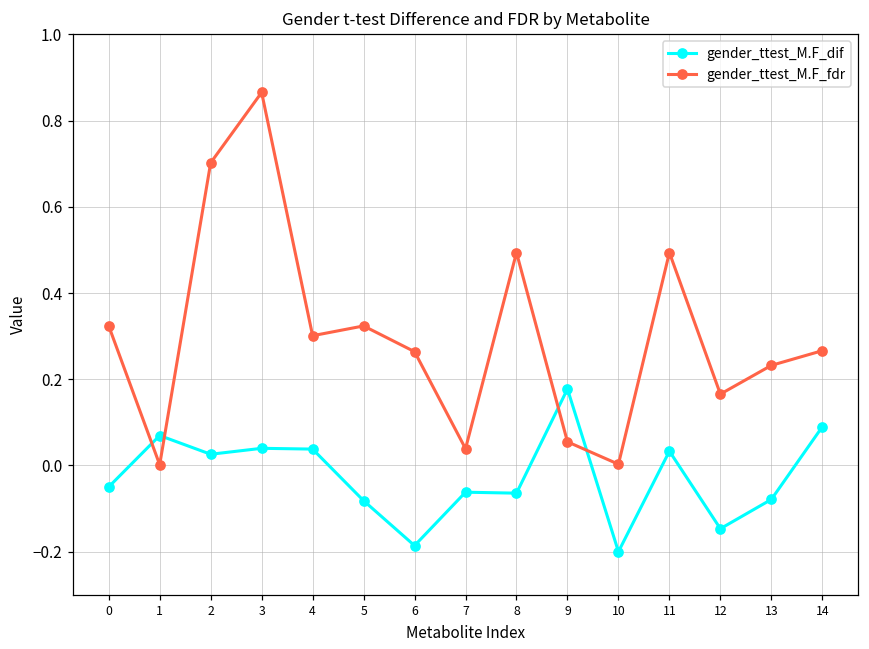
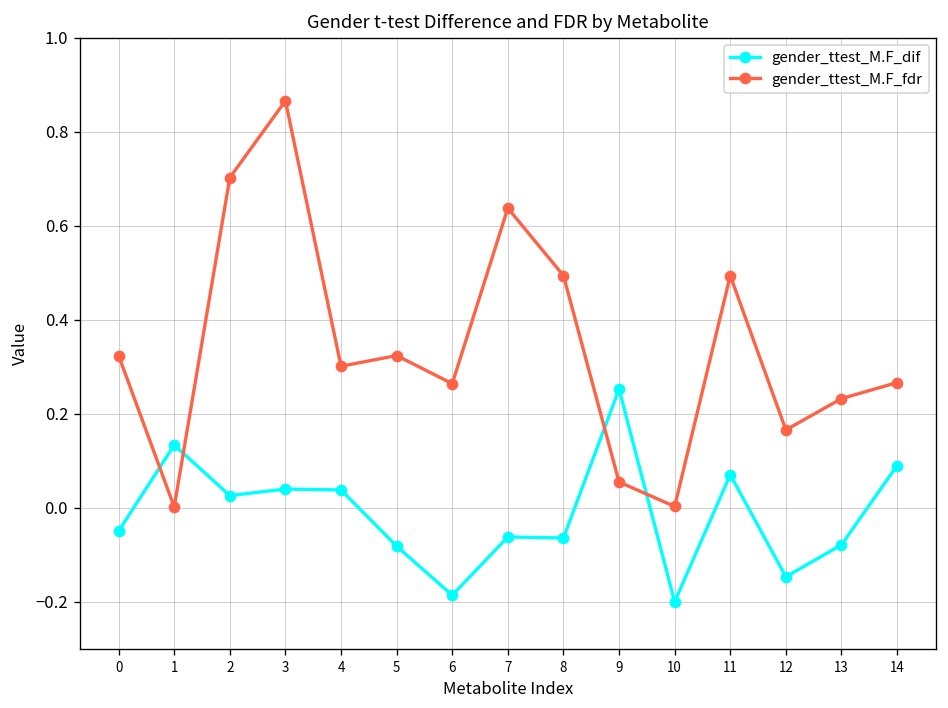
gender_ttest_M.F_dif, 1: 0.07 -> 0.13
gender_ttest_M.F_fdr, 7: 0.04 -> 0.64
gender_ttest_M.F_dif, 9: 0.18 -> 0.25
gender_ttest_M.F_dif, 11: 0.03 -> 0.07
